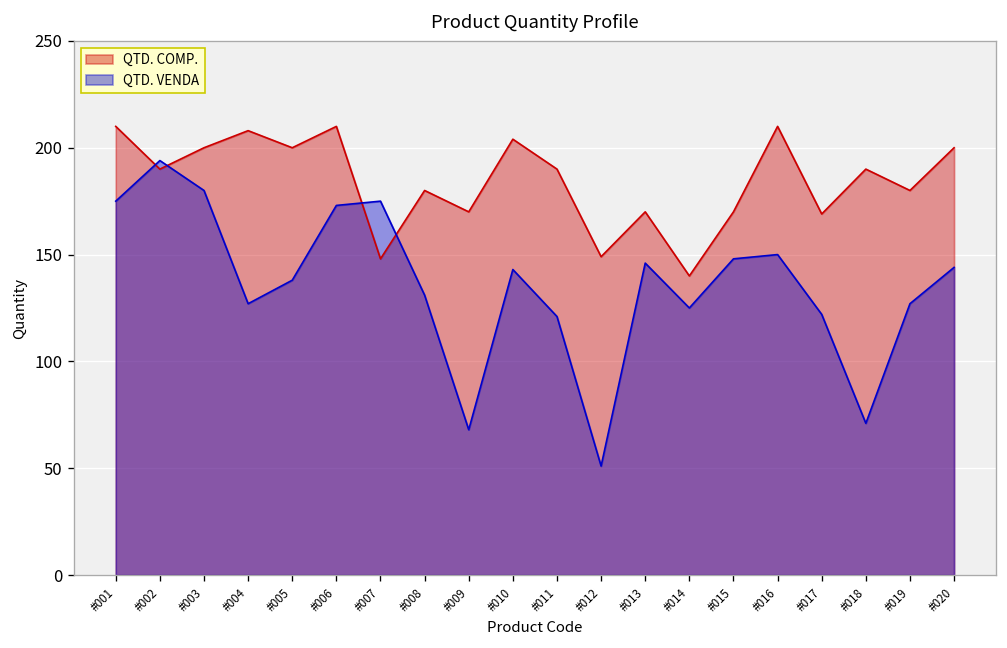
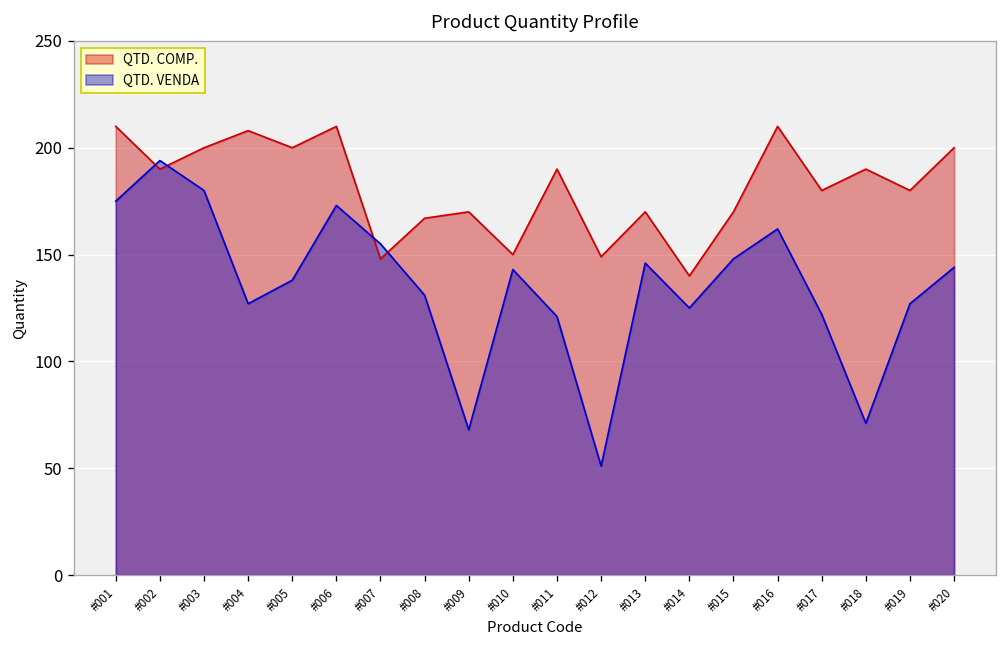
QTD. VENDA, #007: 175 -> 155
QTD. COMP., #008: 180 -> 167
QTD. COMP., #010: 204 -> 150
QTD. VENDA, #016: 150 -> 162
QTD. COMP., #017: 169 -> 180
